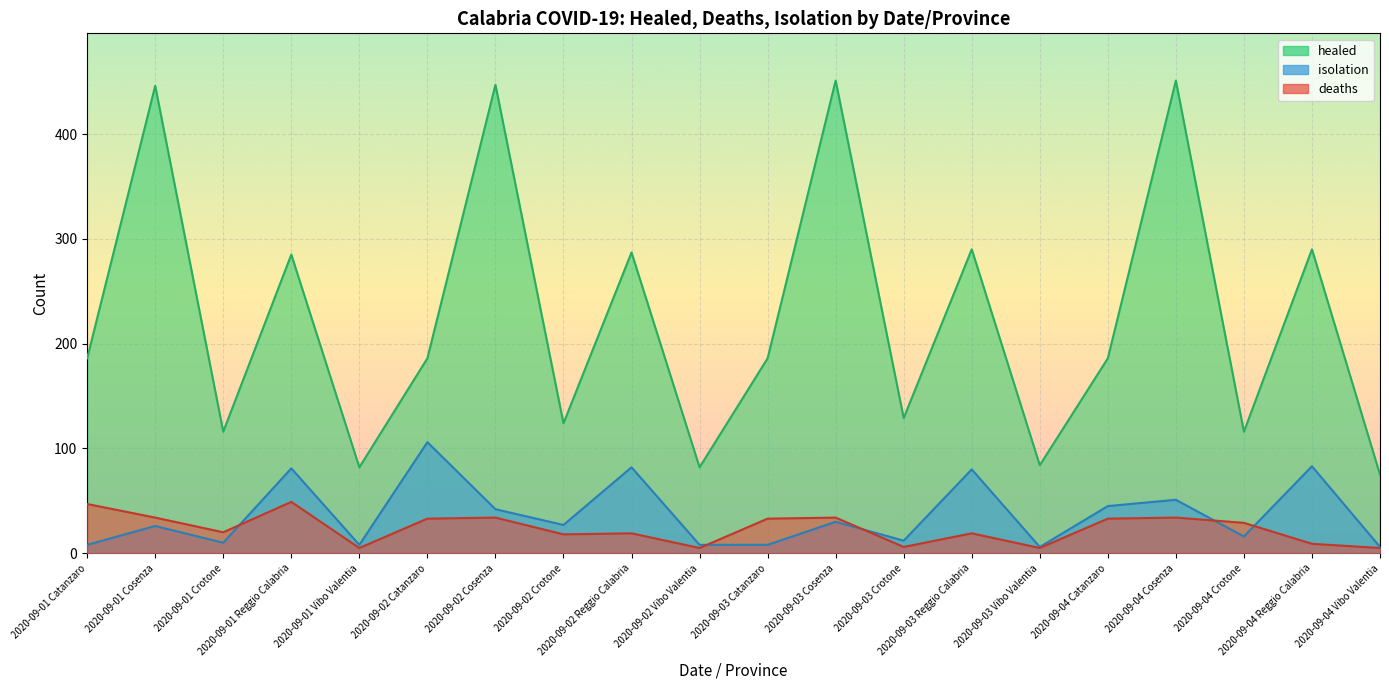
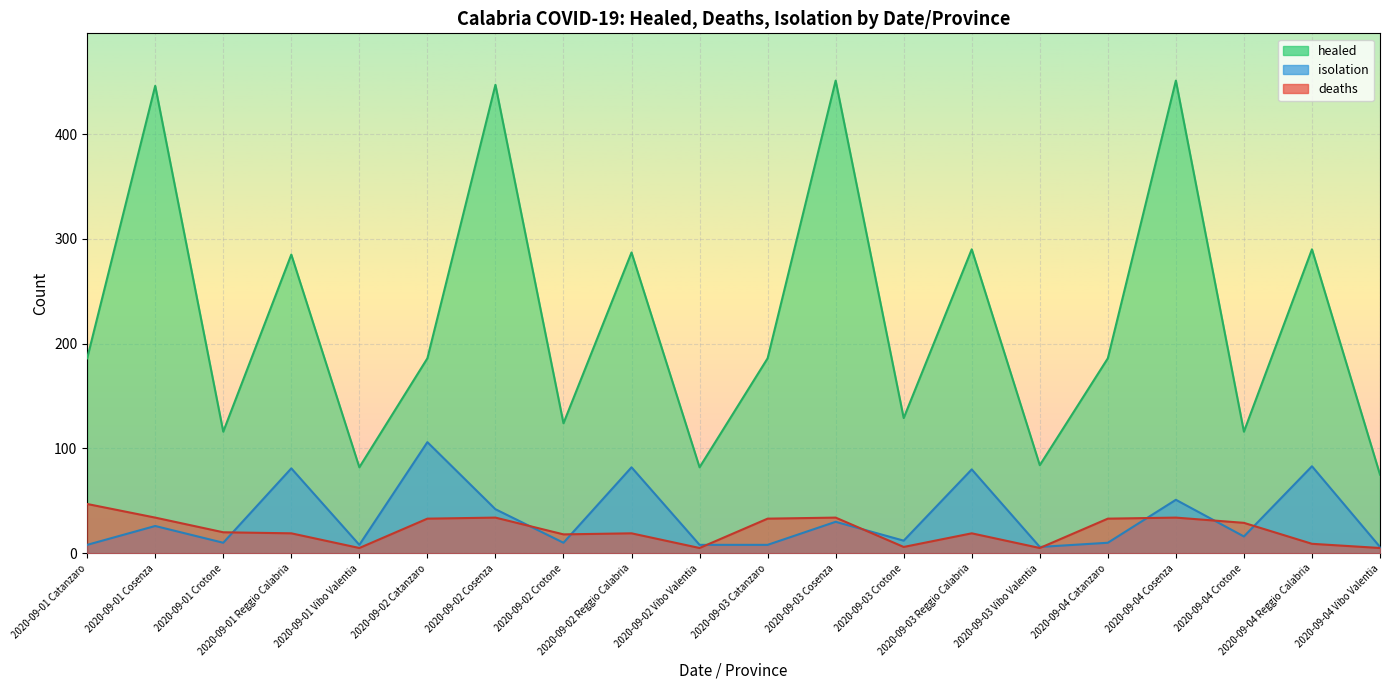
deaths, 2020-09-01 Reggio Calabria: 49 -> 19
isolation, 2020-09-02 Crotone: 27 -> 10
isolation, 2020-09-04 Catanzaro: 45 -> 10
